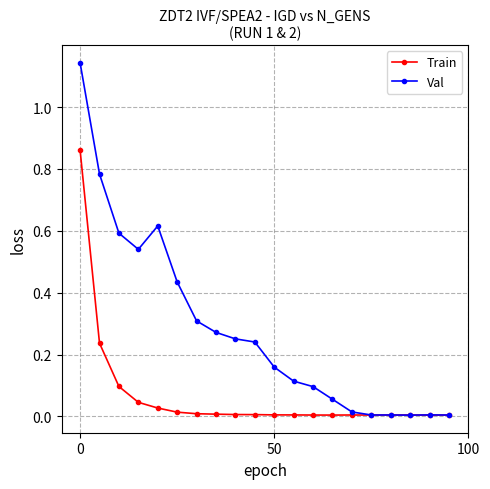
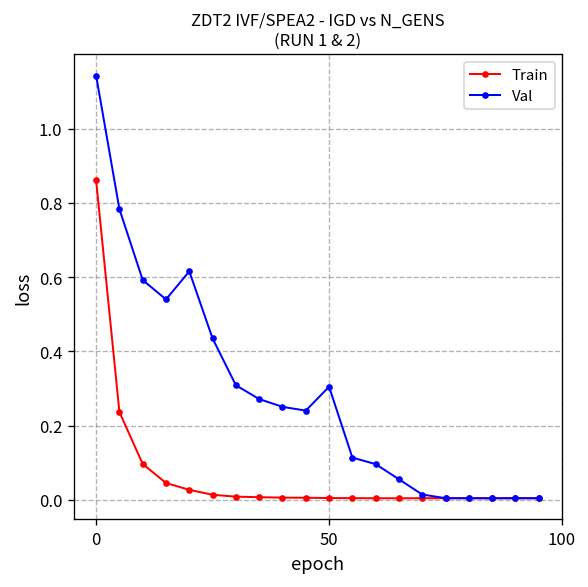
Val, 50: 0.16 -> 0.30
